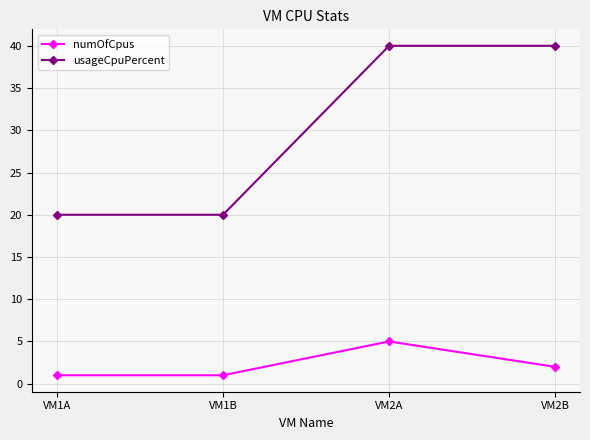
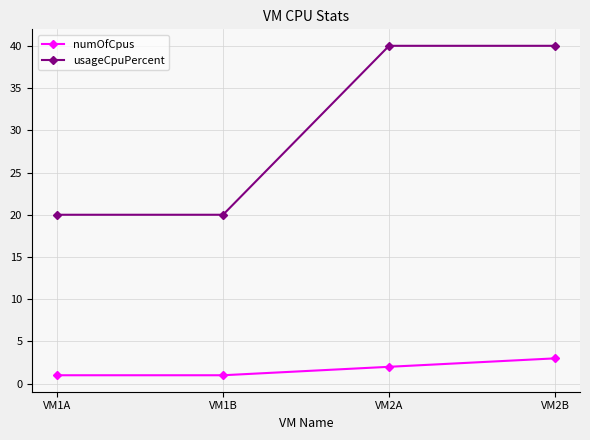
numOfCpus, VM2A: 5 -> 2
numOfCpus, VM2B: 2 -> 3
